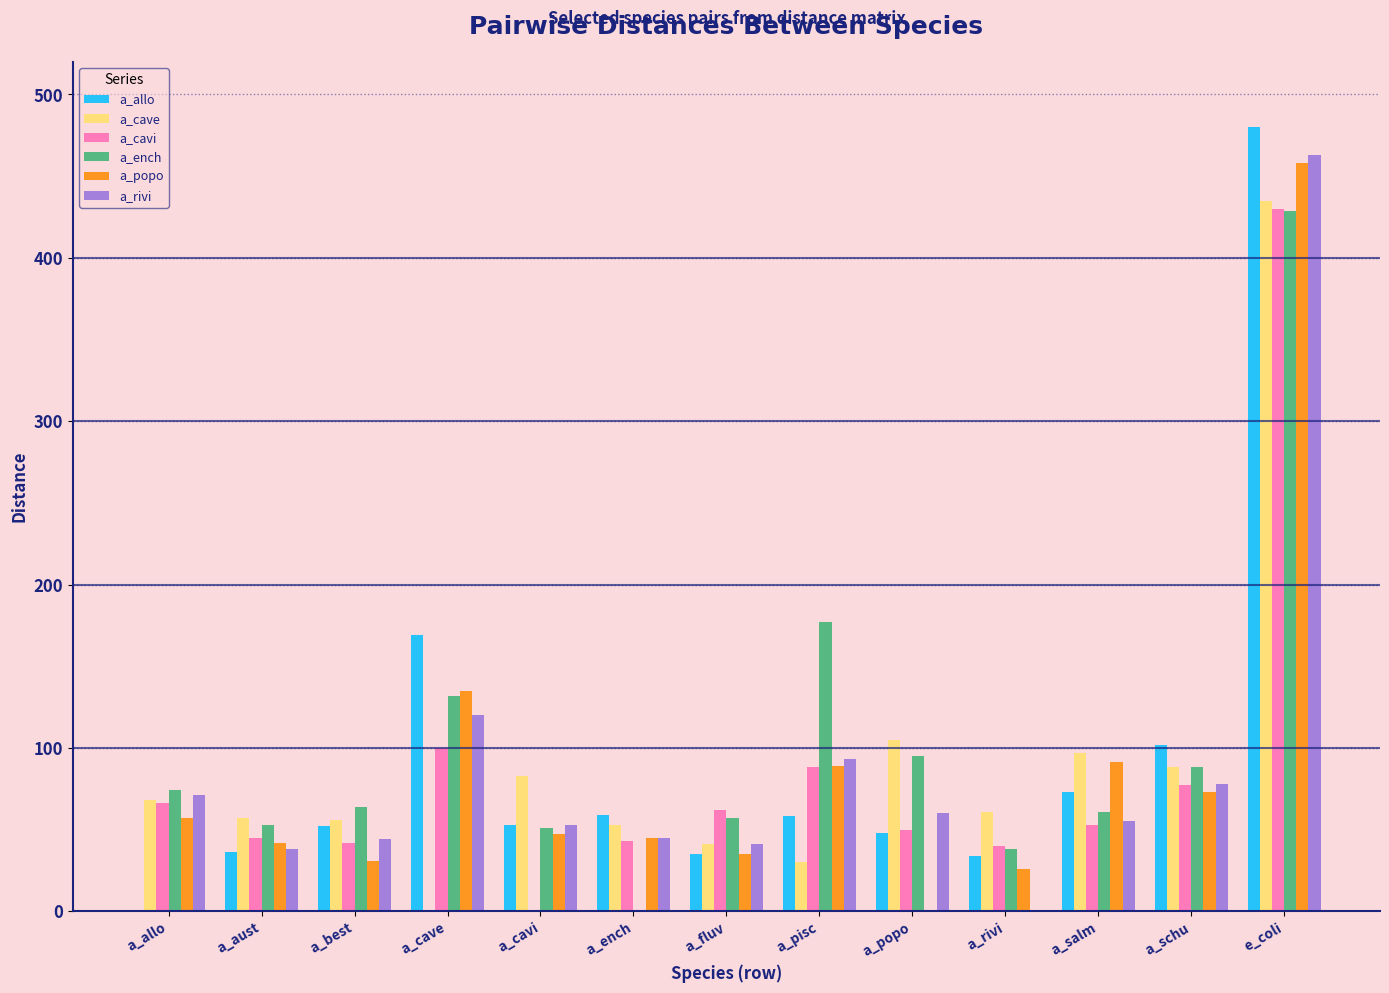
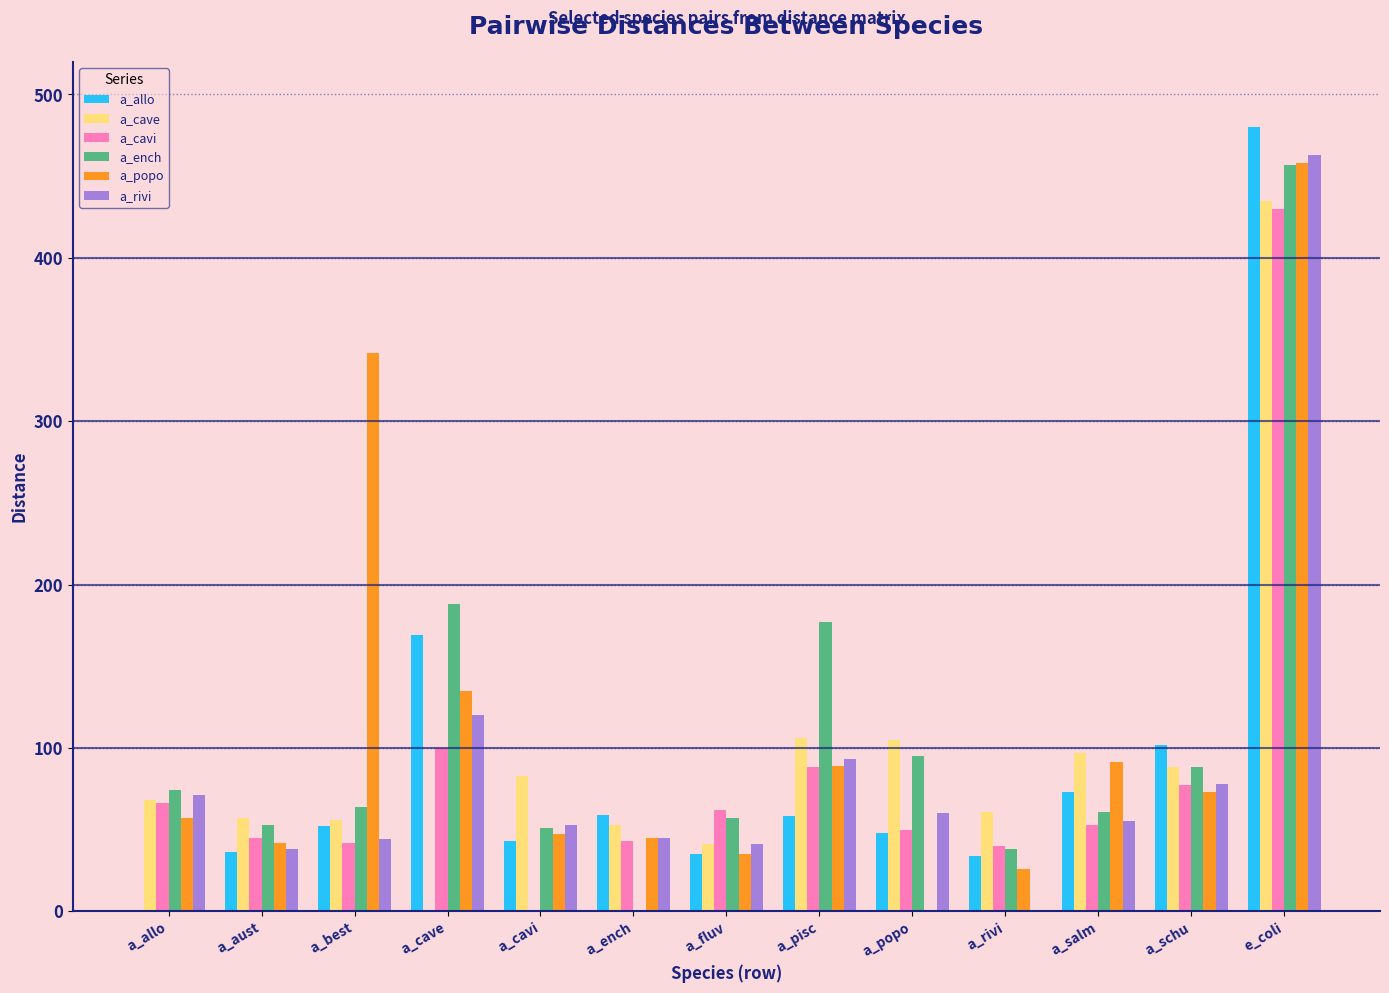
a_popo, a_best: 31 -> 342
a_ench, a_cave: 132 -> 188
a_allo, a_cavi: 53 -> 43
a_cave, a_pisc: 30 -> 106
a_ench, e_coli: 429 -> 457
